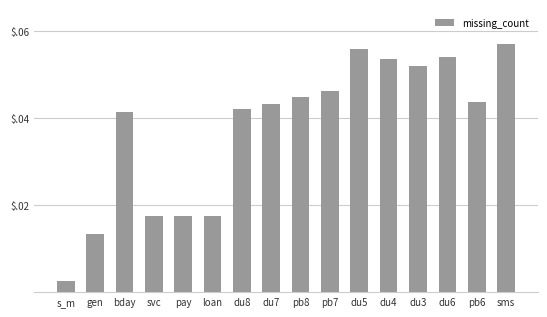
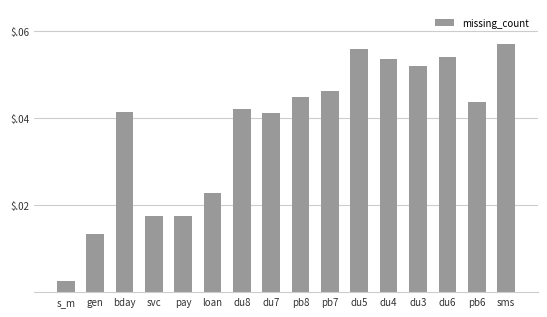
loan: $.1.8 -> $.2.3
du7: $.4.3 -> $.4.1
